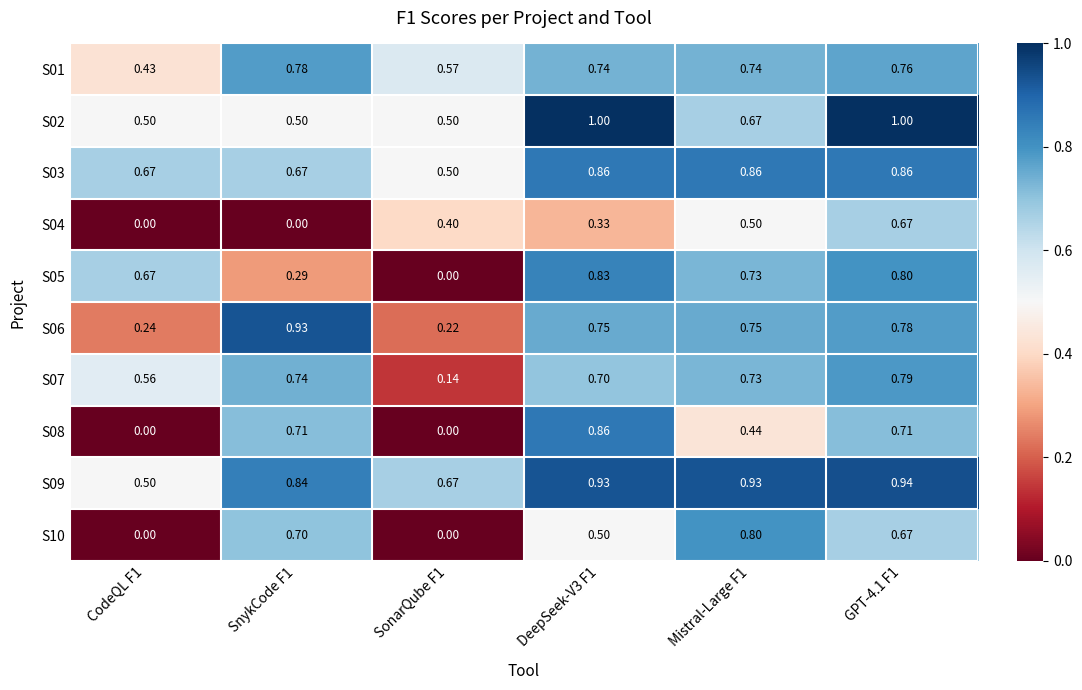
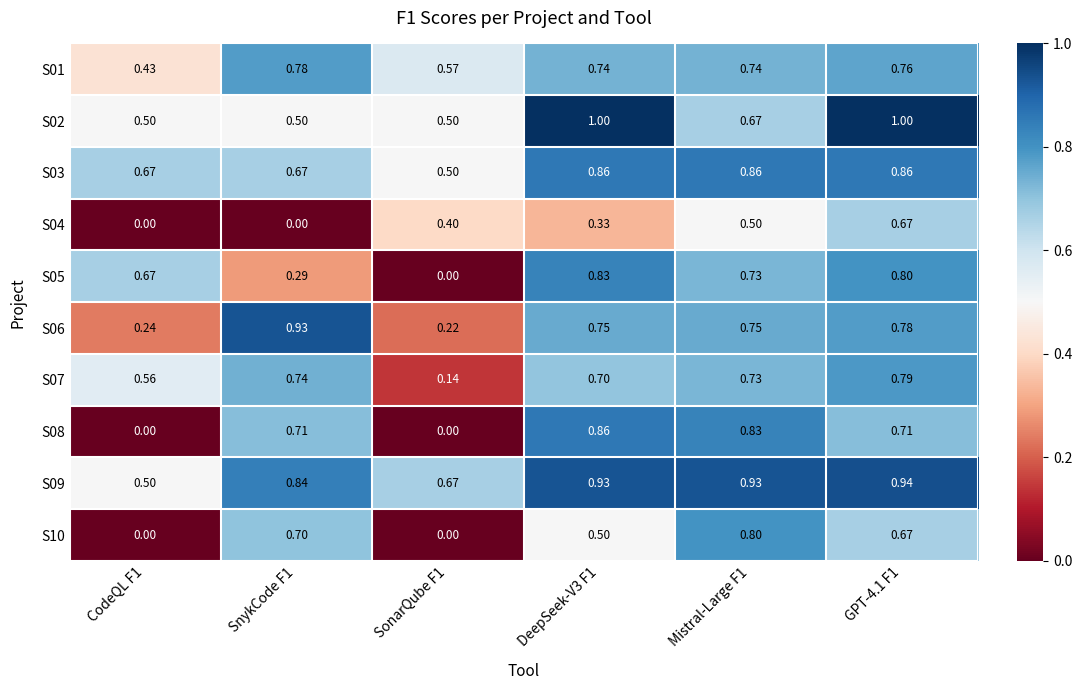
S08, Mistral-Large F1: 0.44 -> 0.83
